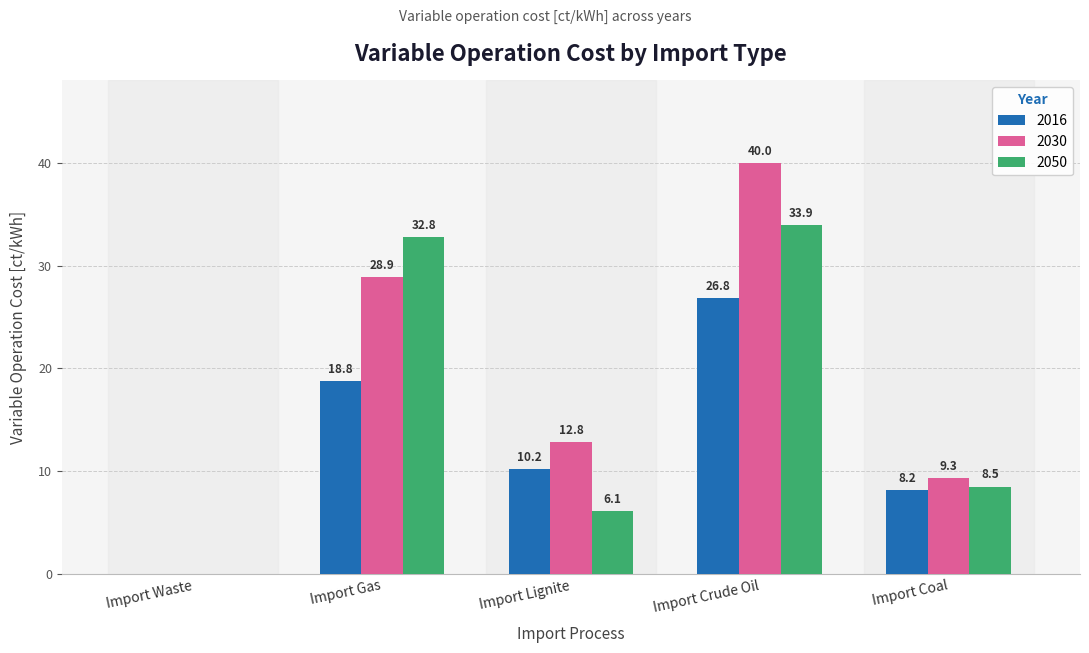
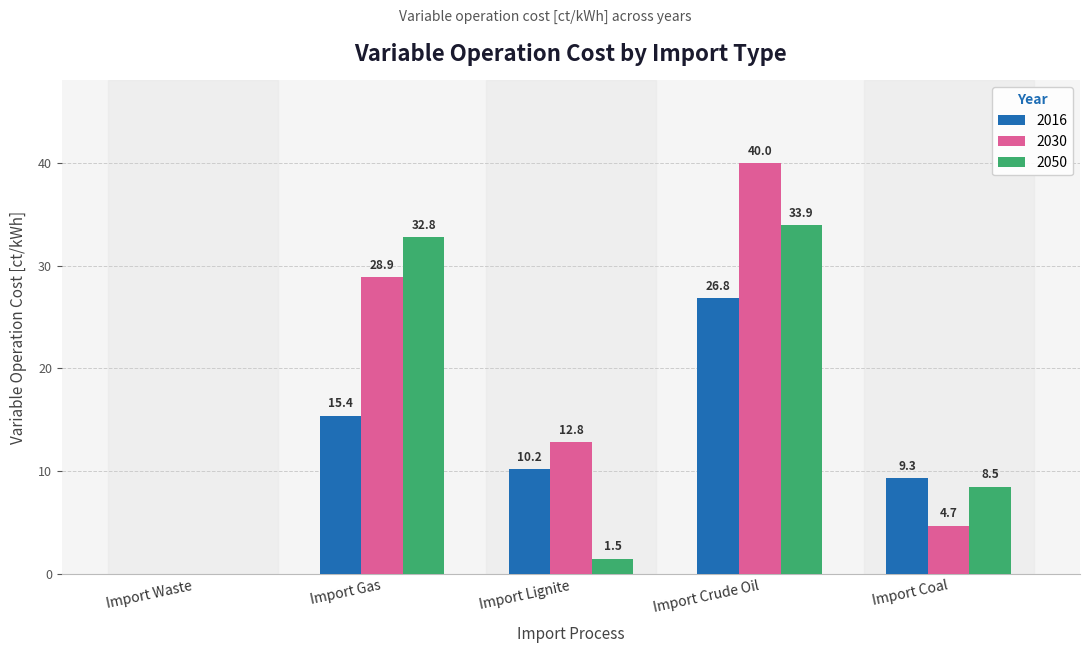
2016, Import Gas: 18.8 -> 15.4
2050, Import Lignite: 6.1 -> 1.5
2016, Import Coal: 8.2 -> 9.3
2030, Import Coal: 9.3 -> 4.7
